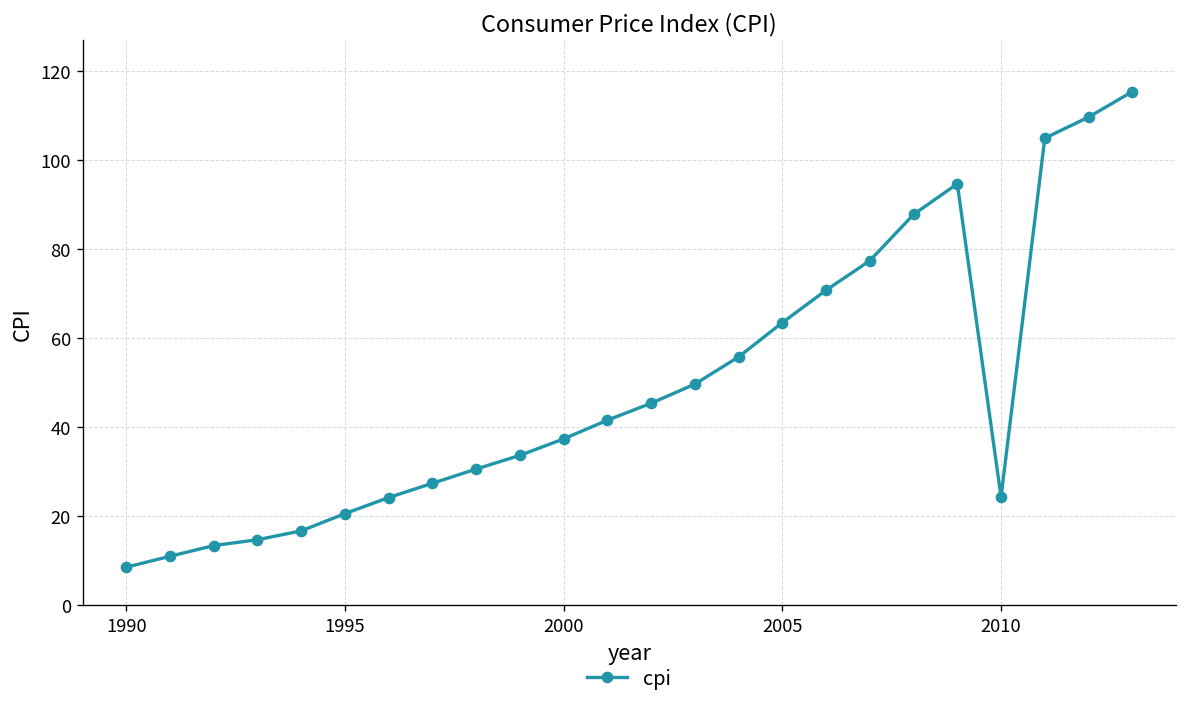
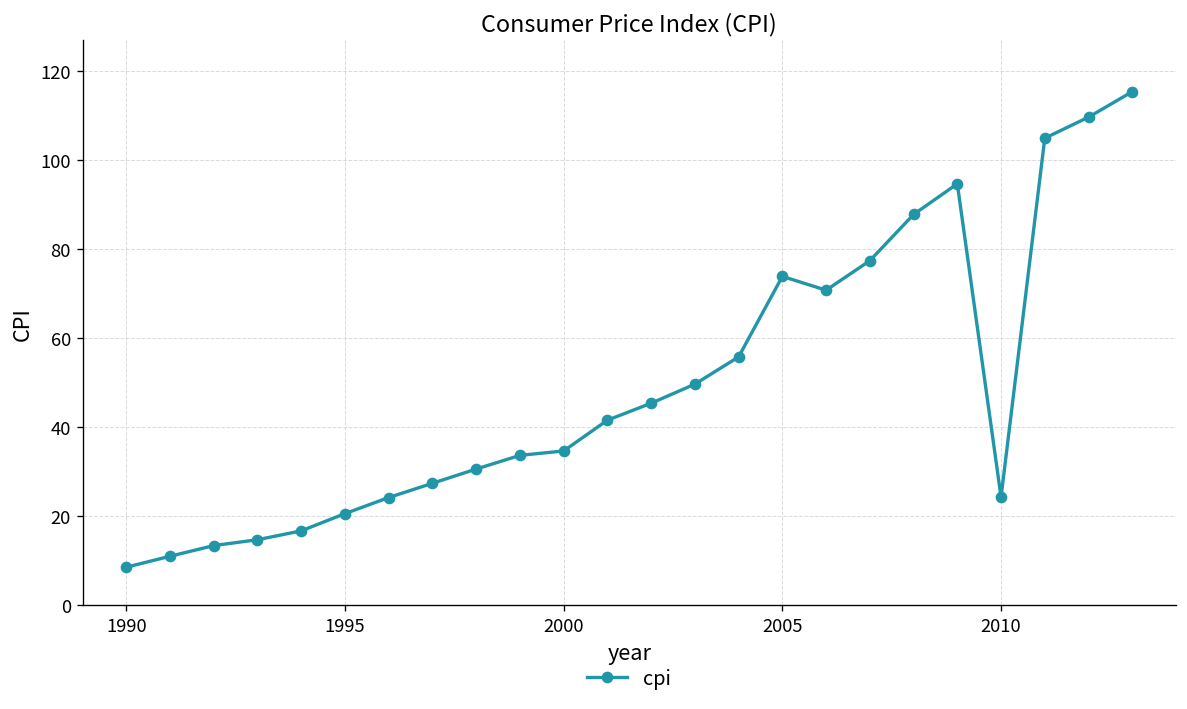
2000: 37 -> 35
2005: 63 -> 74
